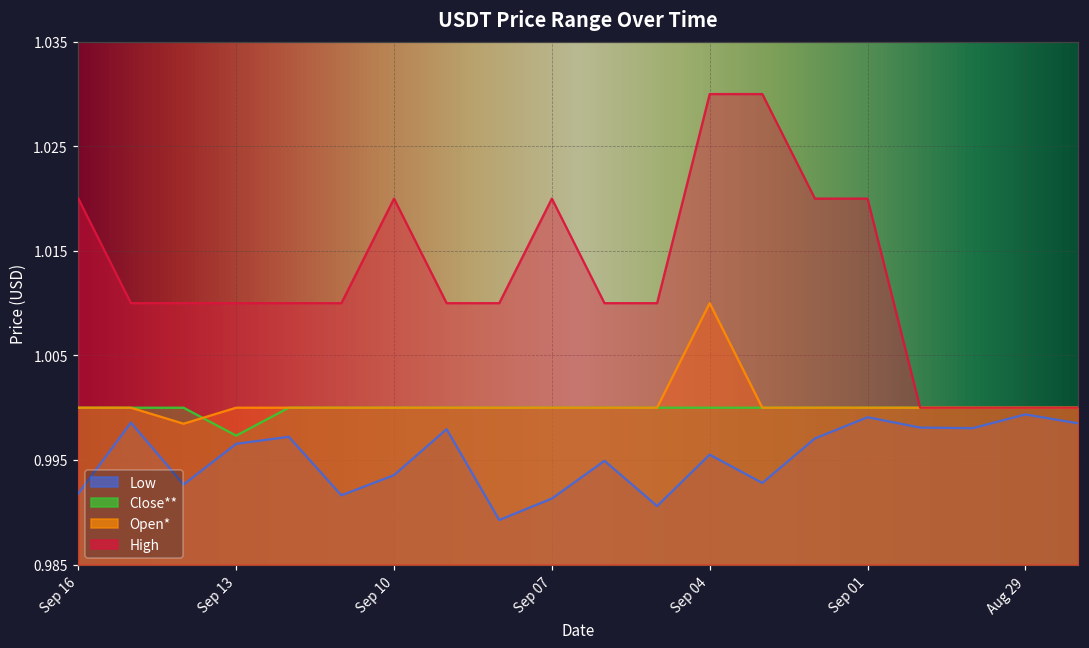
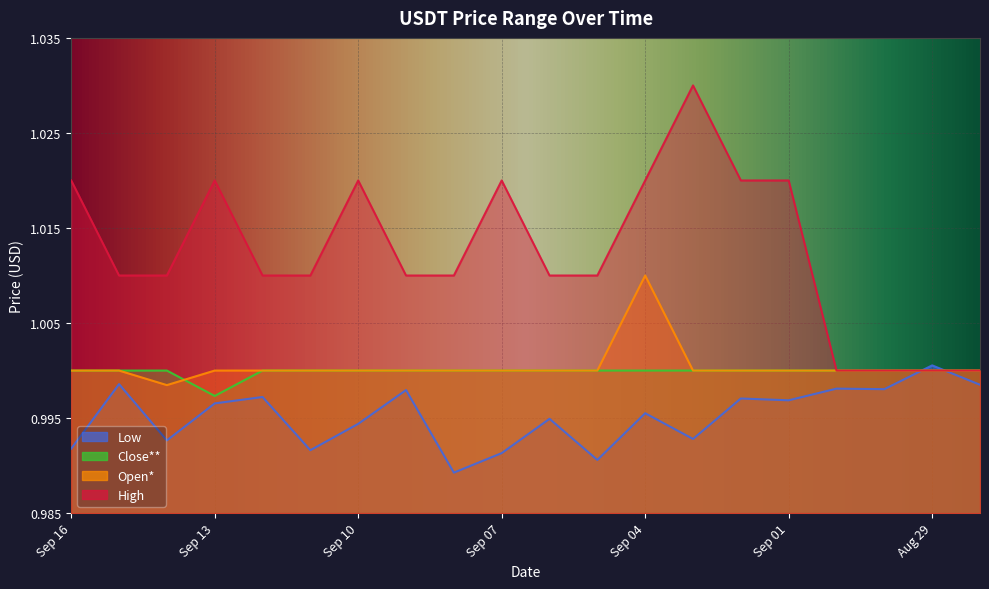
High, Sep 13: 1.01 -> 1.02
Low, Sep 10: 0.9936 -> 0.9944
High, Sep 04: 1.03 -> 1.02
Low, Sep 01: 0.999 -> 0.997
Low, Aug 29: 0.999 -> 1.001
